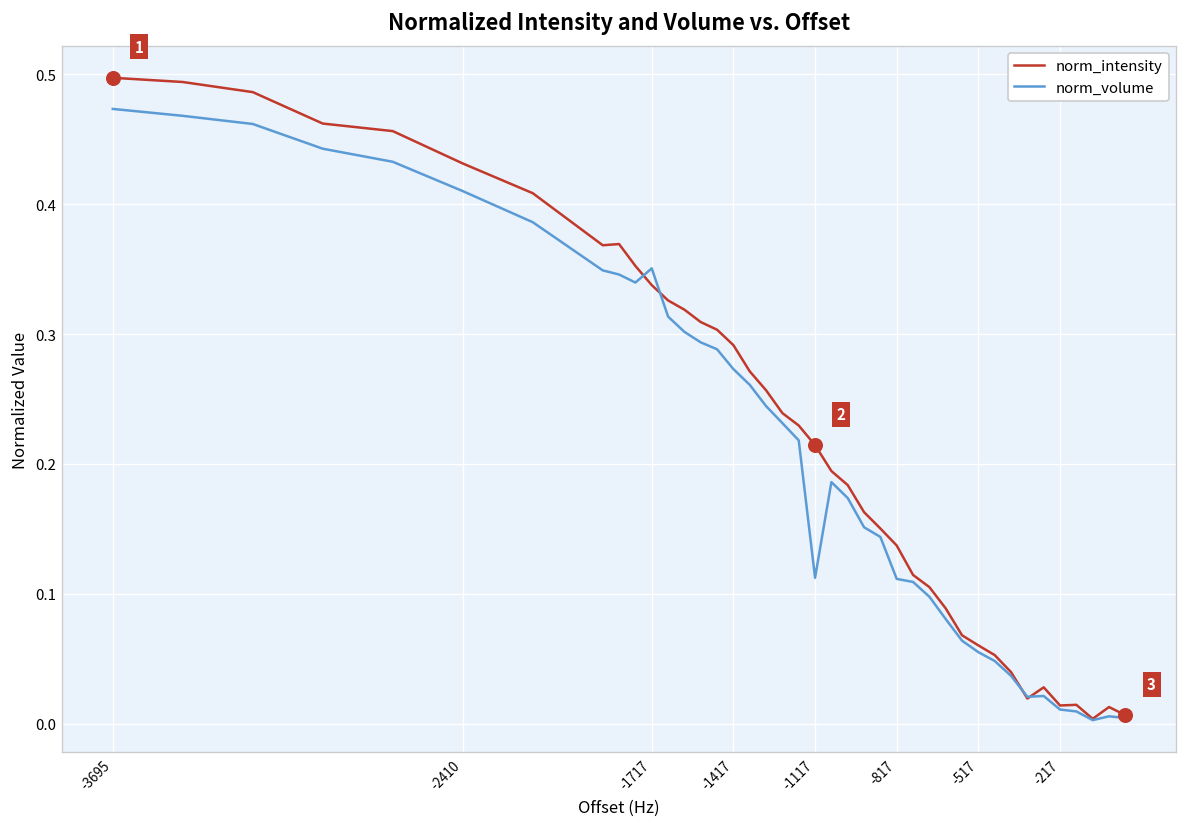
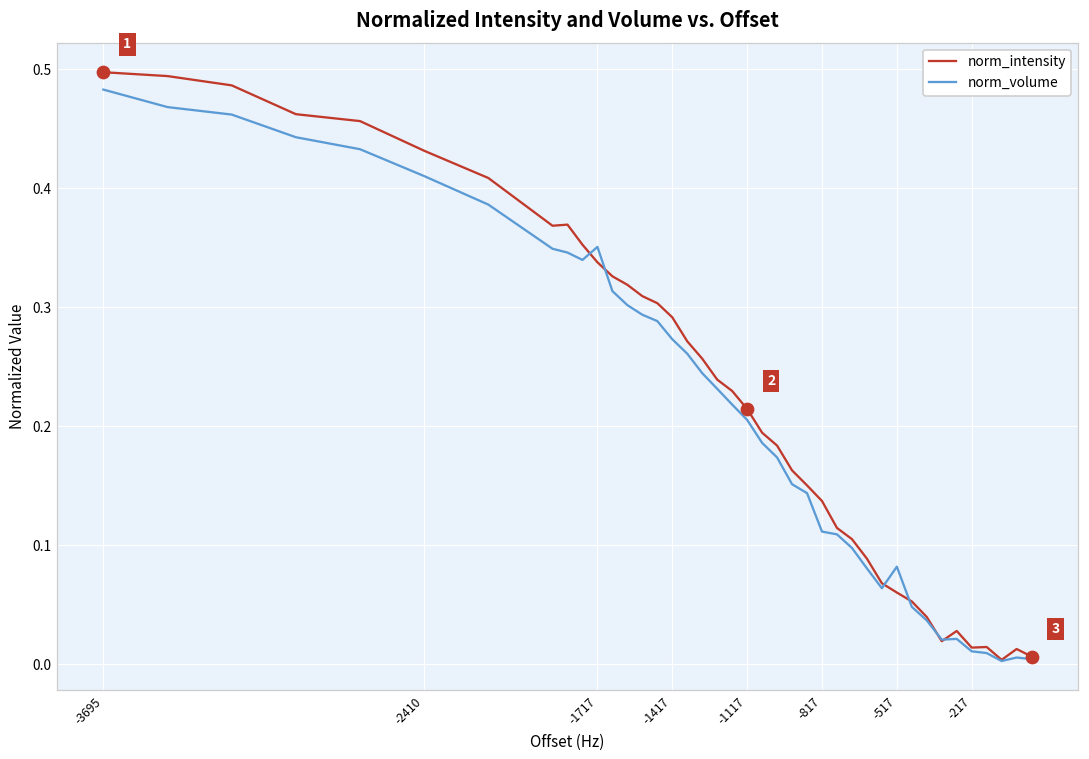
norm_volume, -3695: 0.473 -> 0.483
norm_volume, -1117: 0.112 -> 0.205
norm_volume, -517: 0.055 -> 0.082
